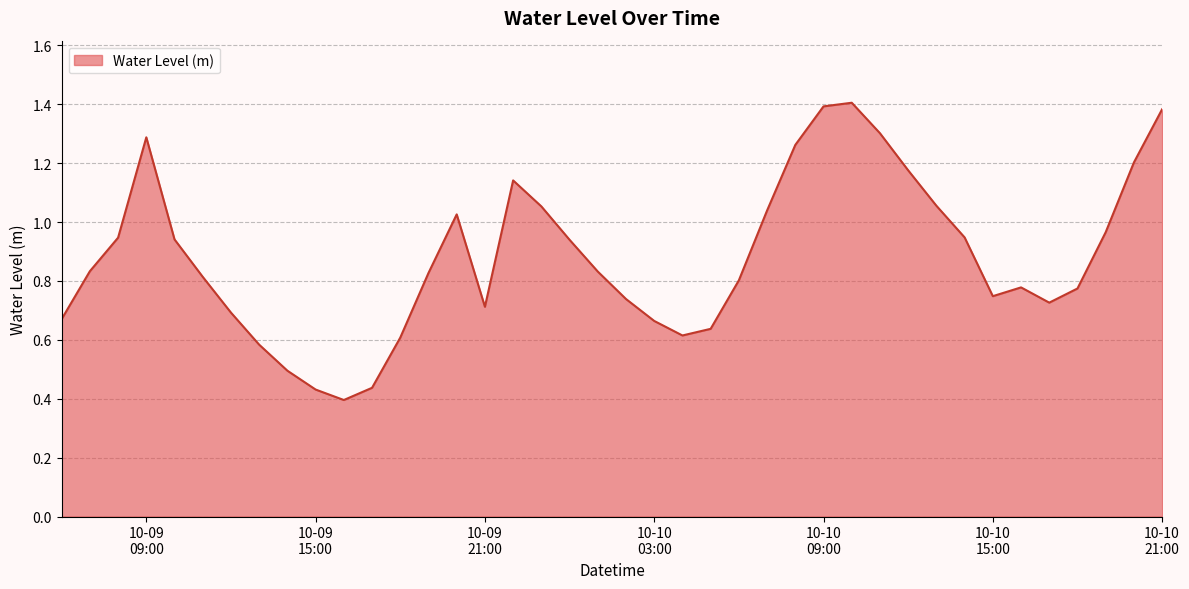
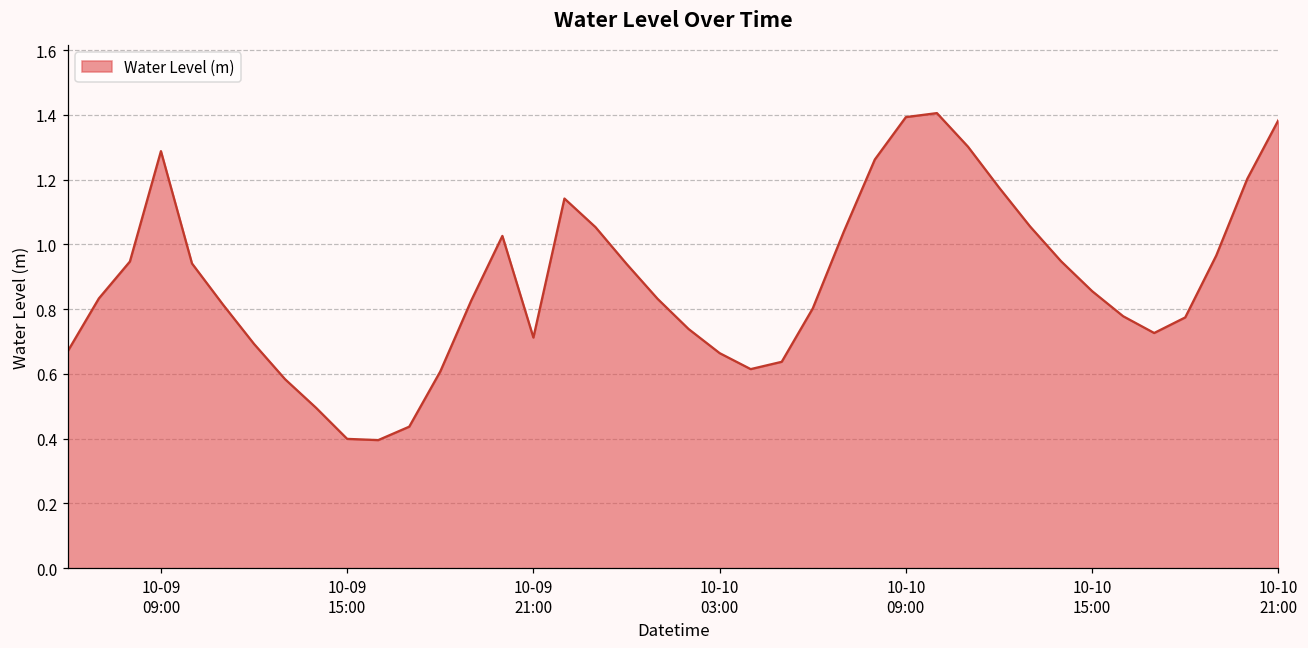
10-09 15:00: 0.43 -> 0.40
10-10 15:00: 0.75 -> 0.86
